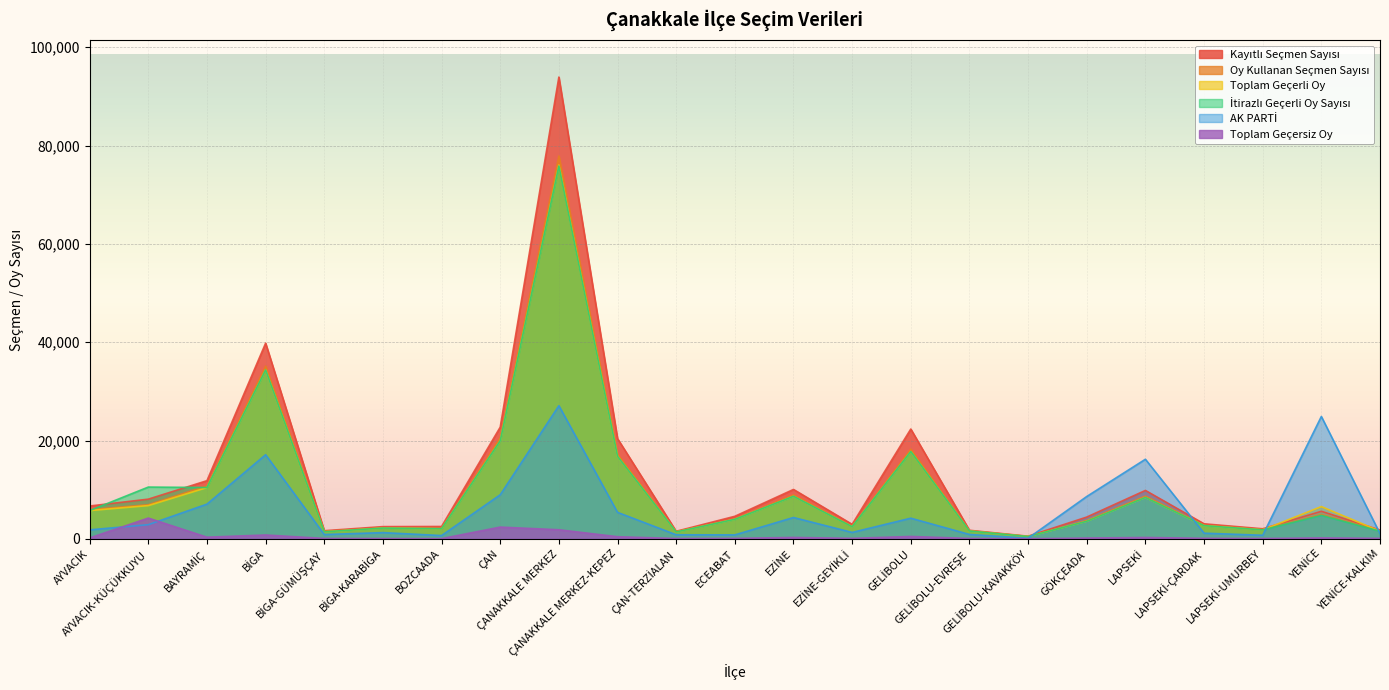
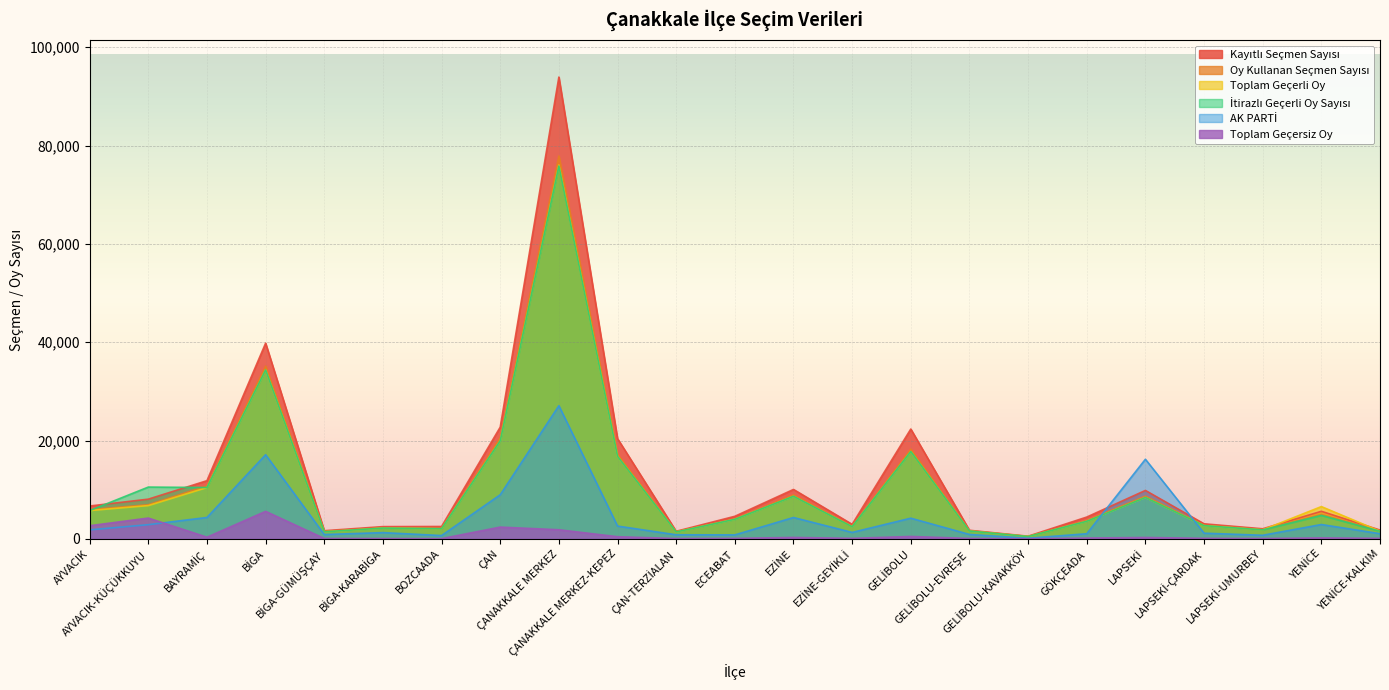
Toplam Geçersiz Oy, AYVACIK: 0 -> 3,000
AK PARTİ, BAYRAMİÇ: 7,000 -> 4,000
Toplam Geçersiz Oy, BİGA: 1,000 -> 6,000
AK PARTİ, ÇANAKKALE MERKEZ-KEPEZ: 5,000 -> 3,000
AK PARTİ, GÖKÇEADA: 9,000 -> 1,000
AK PARTİ, YENİCE: 25,000 -> 3,000
